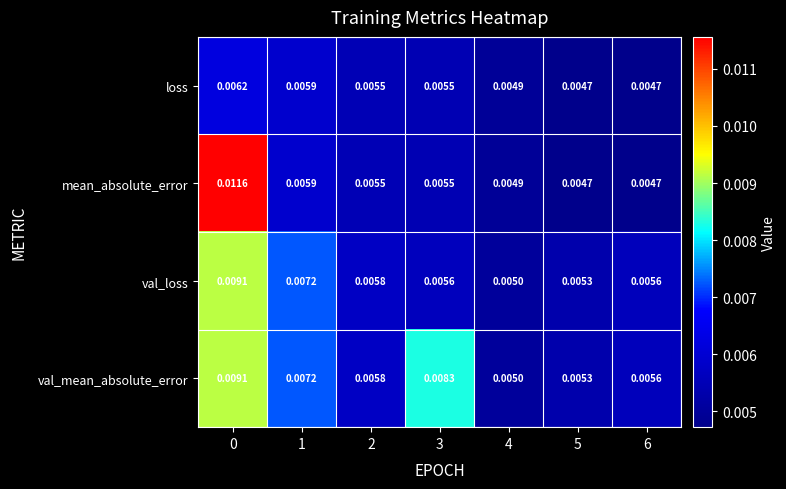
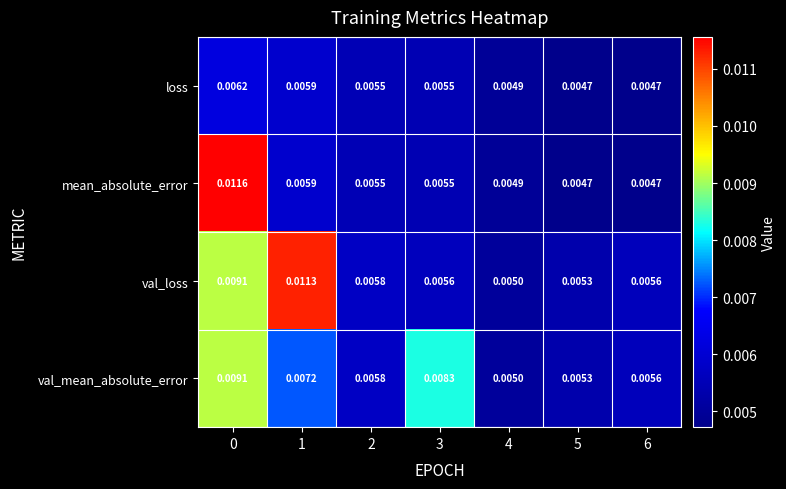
val_loss, 1: 0.0072 -> 0.0113
